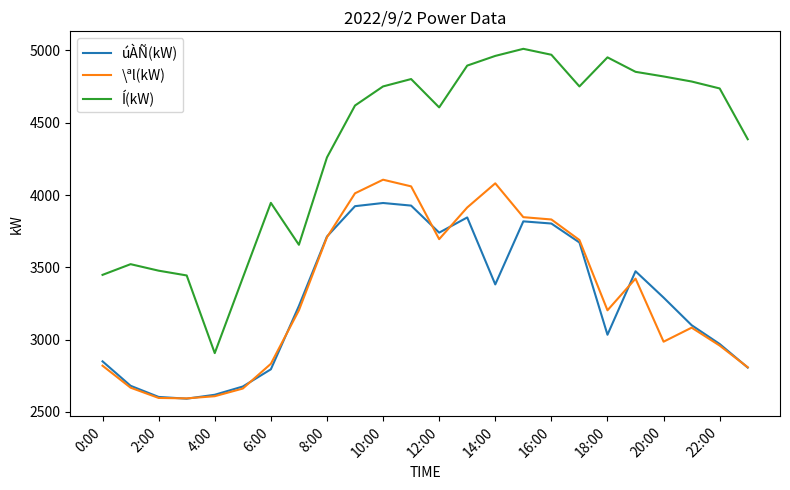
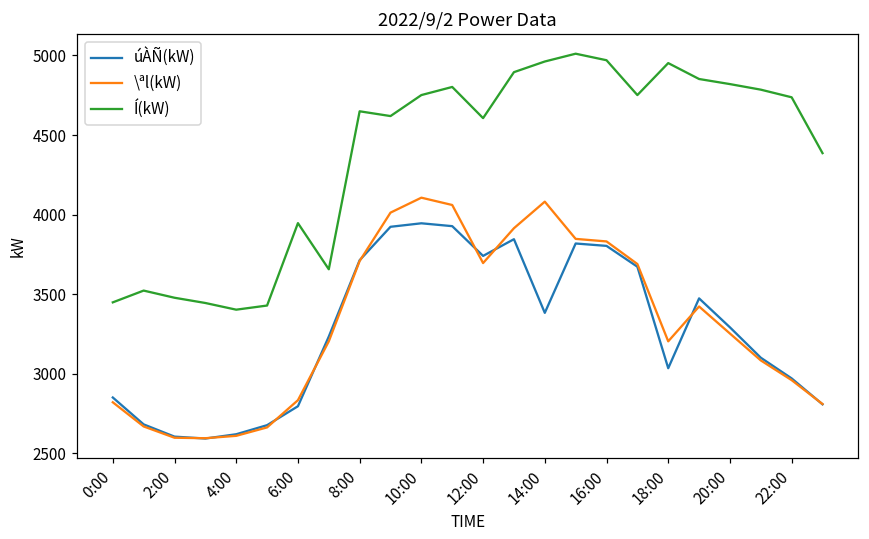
Í(kW), 4:00: 2910 -> 3400
Í(kW), 8:00: 4260 -> 4650
\ªl(kW), 20:00: 2990 -> 3250
